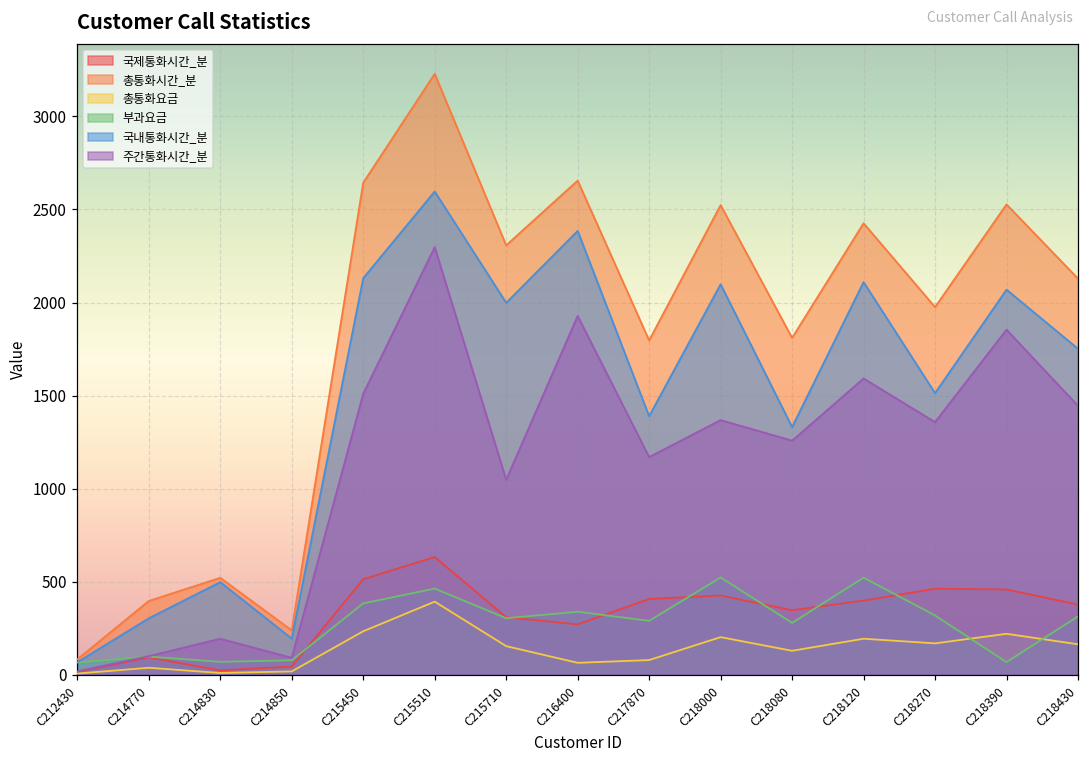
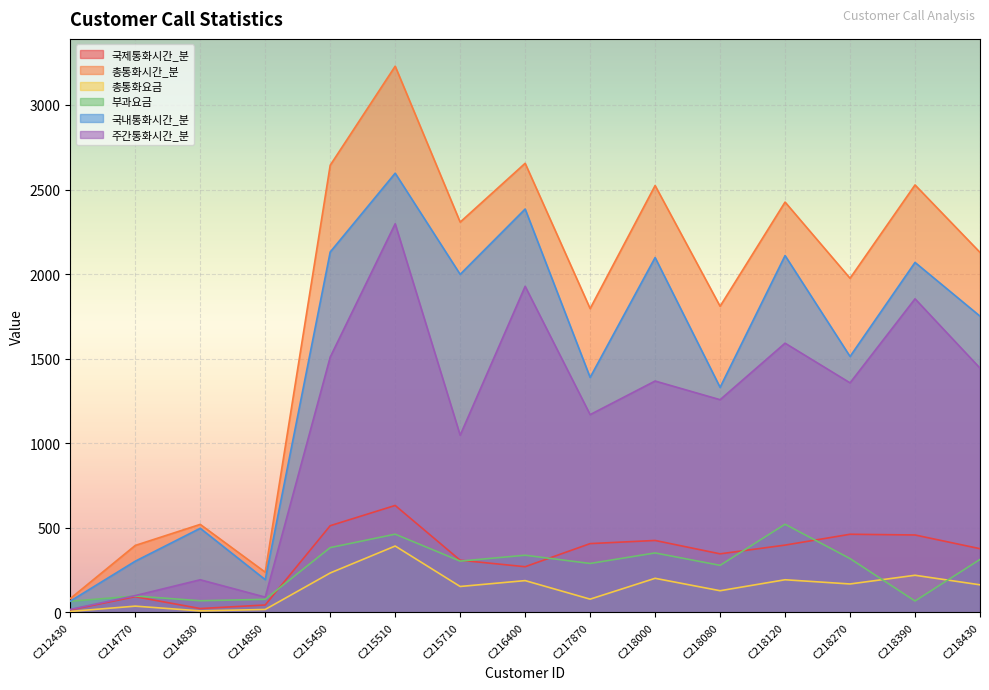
총통화요금, C216400: 60 -> 190
부과요금, C218000: 520 -> 350
